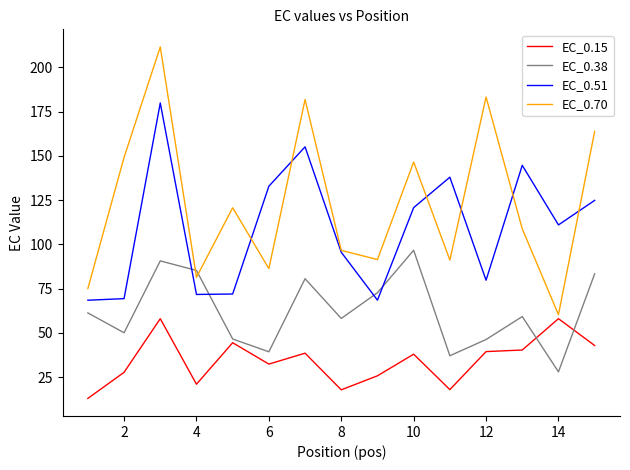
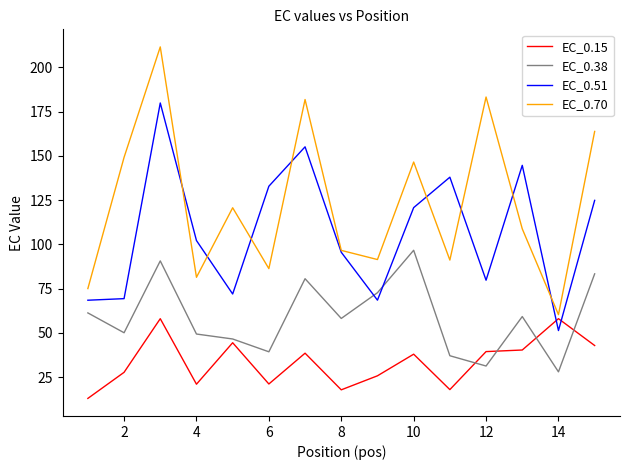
EC_0.38, 4: 85 -> 49
EC_0.51, 4: 72 -> 102
EC_0.15, 6: 32 -> 21
EC_0.38, 12: 46 -> 31
EC_0.51, 14: 111 -> 51
